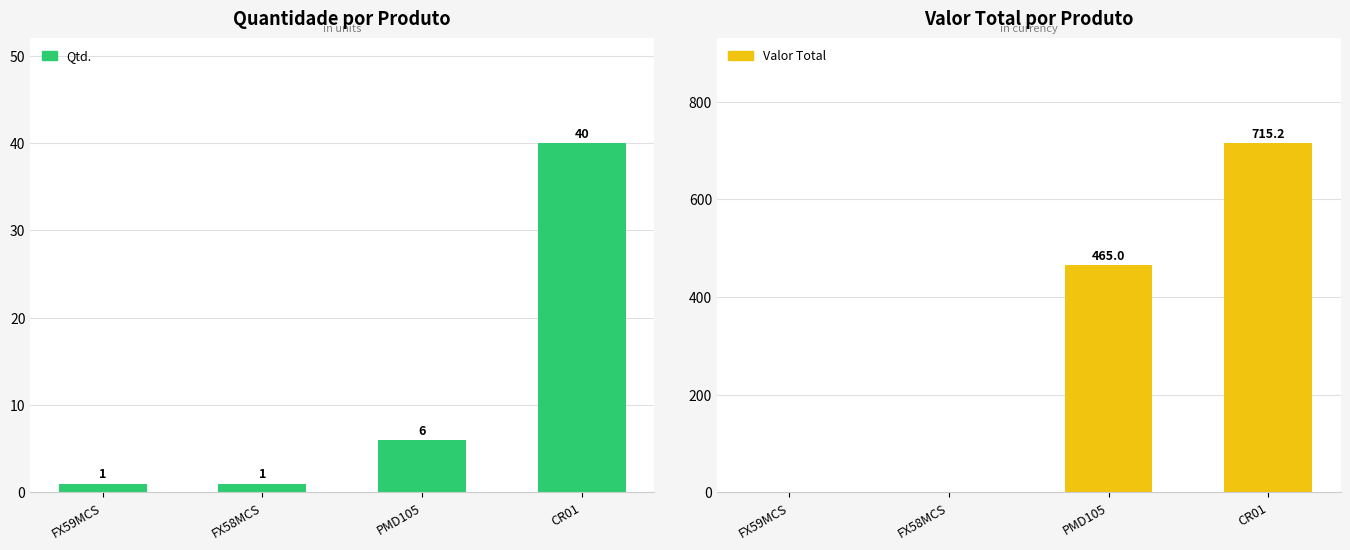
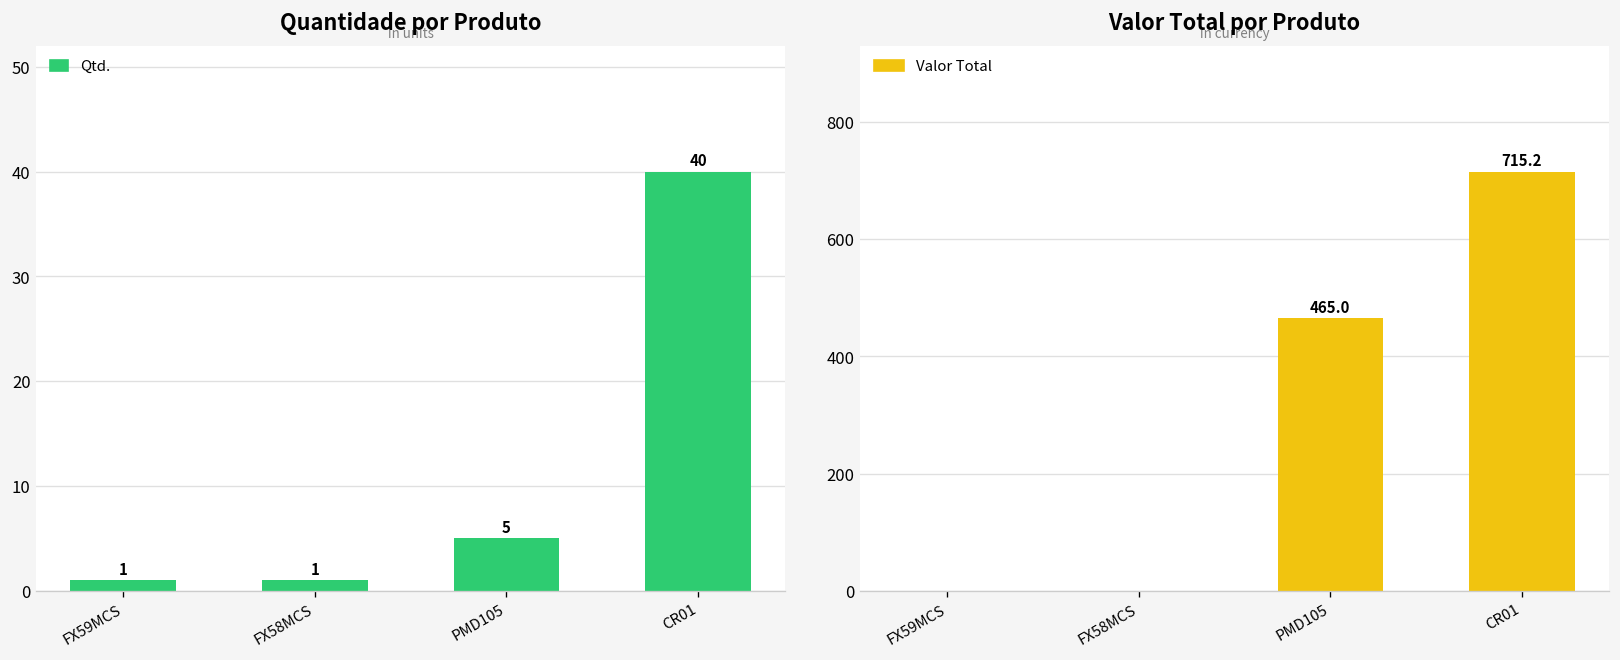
Quantidade por Produto, PMD105: 6 -> 5
